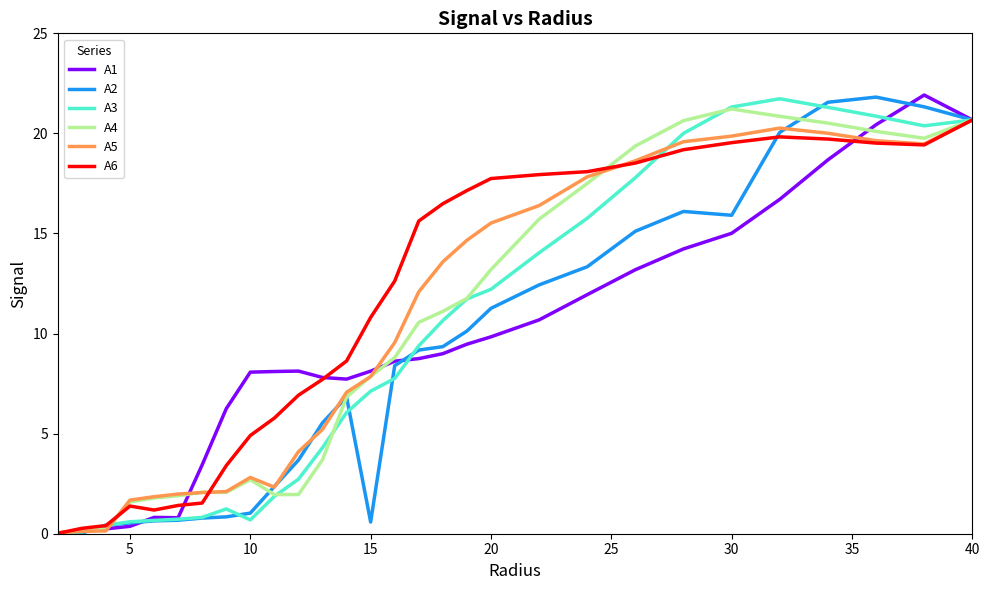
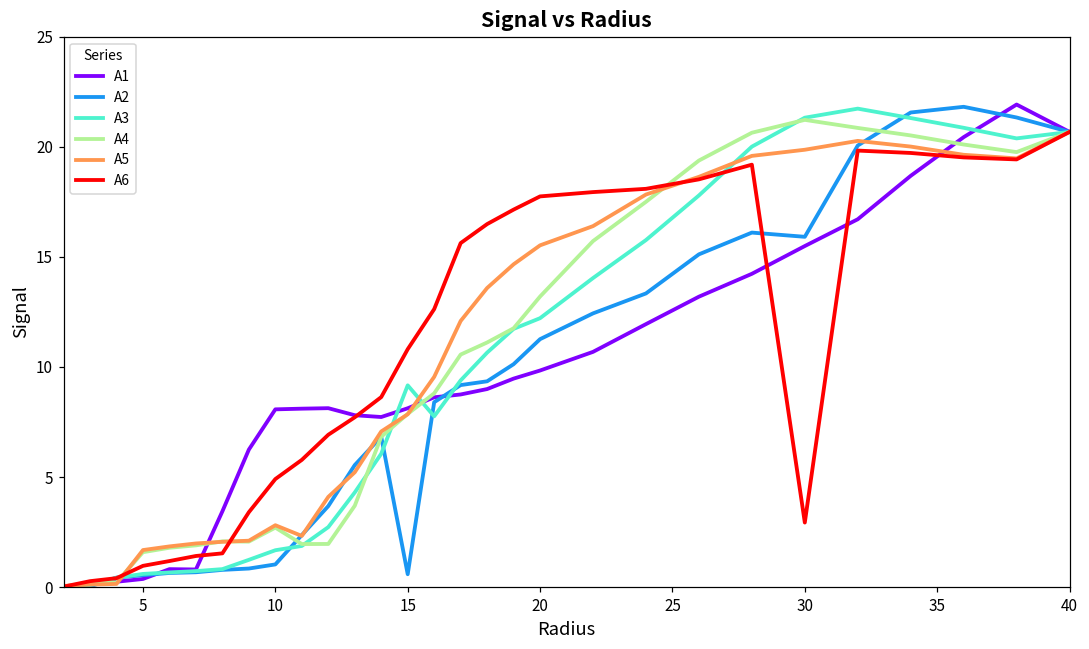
A6, 5: 1.4 -> 1.0
A3, 10: 0.7 -> 1.7
A3, 15: 7.1 -> 9.2
A1, 30: 15.0 -> 15.5
A6, 30: 19.5 -> 2.9
